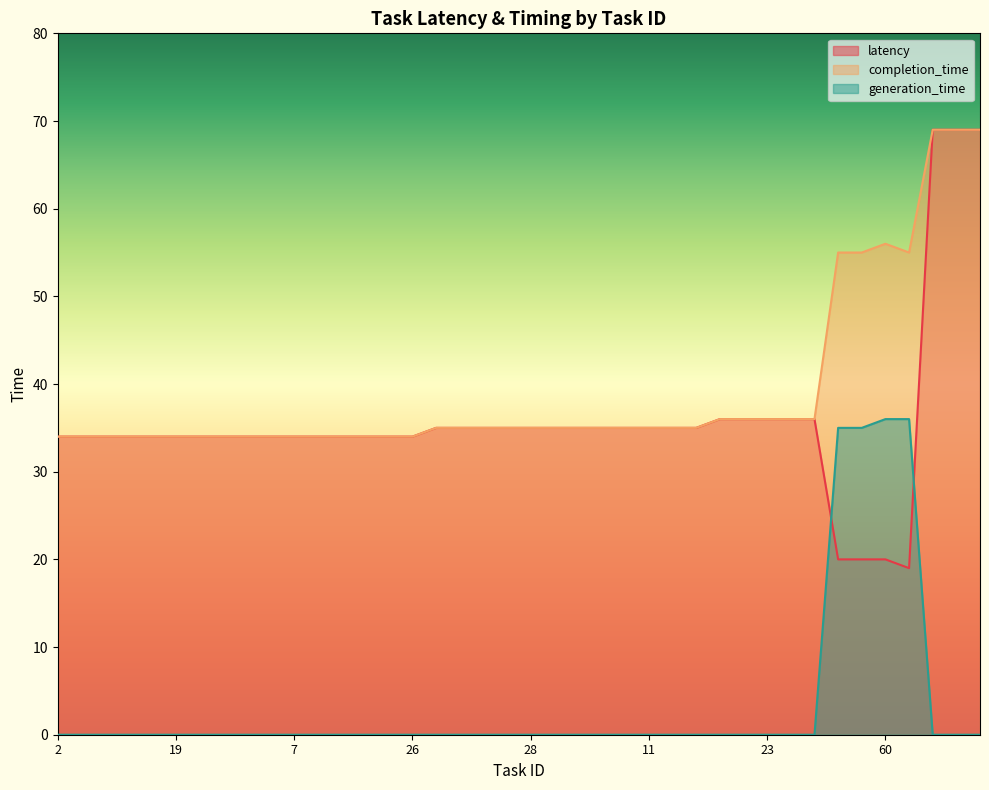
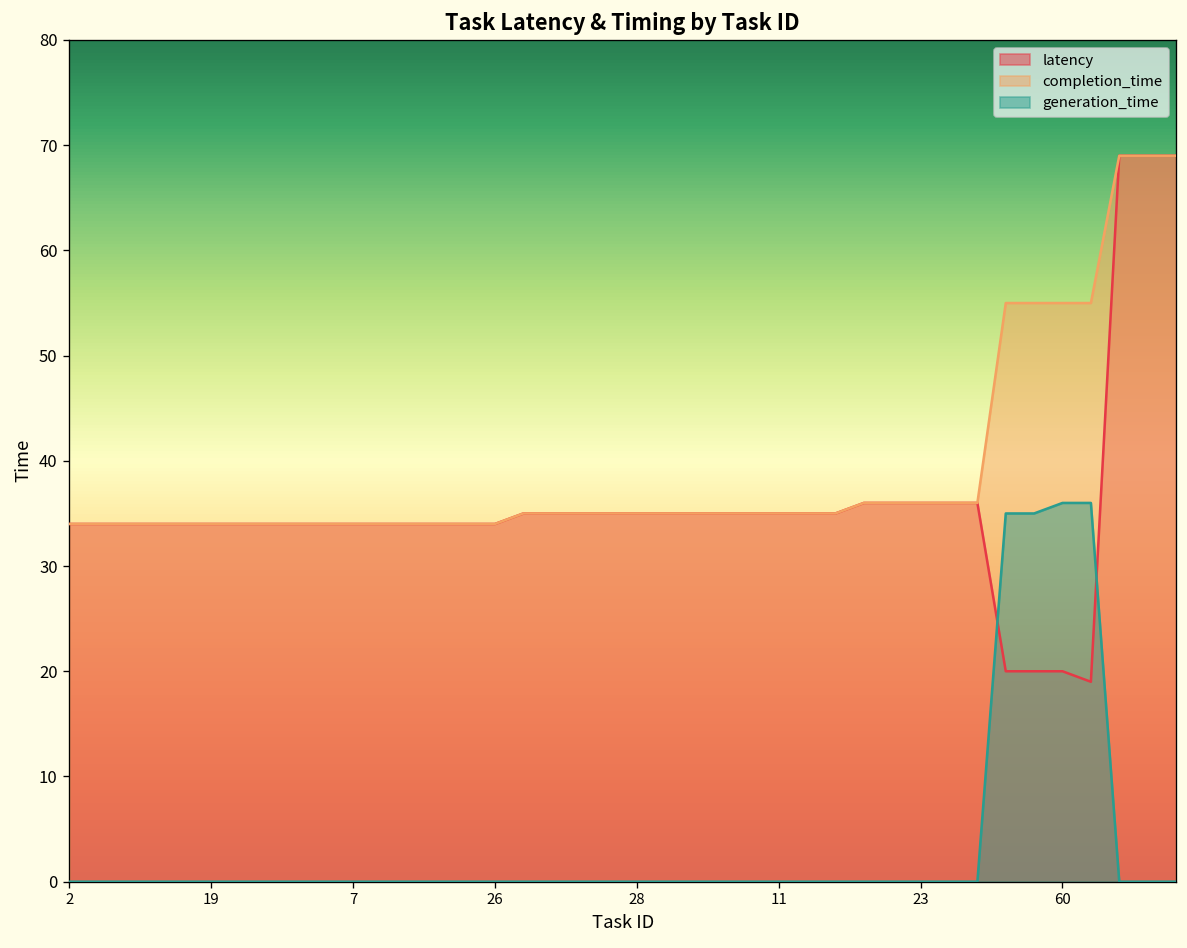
completion_time, 60: 56 -> 55
